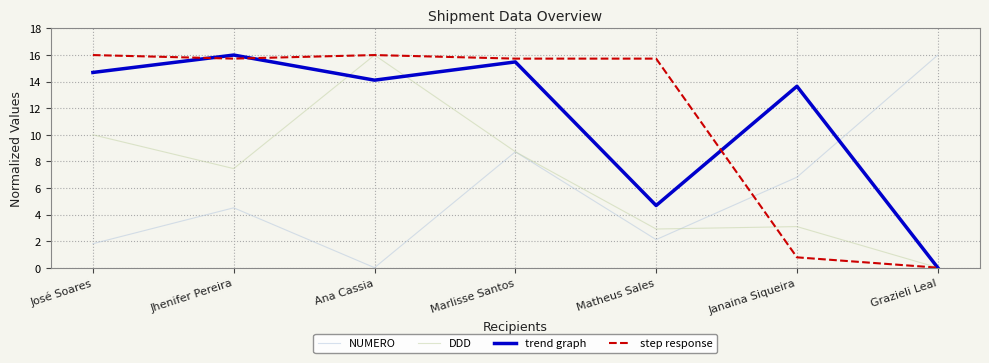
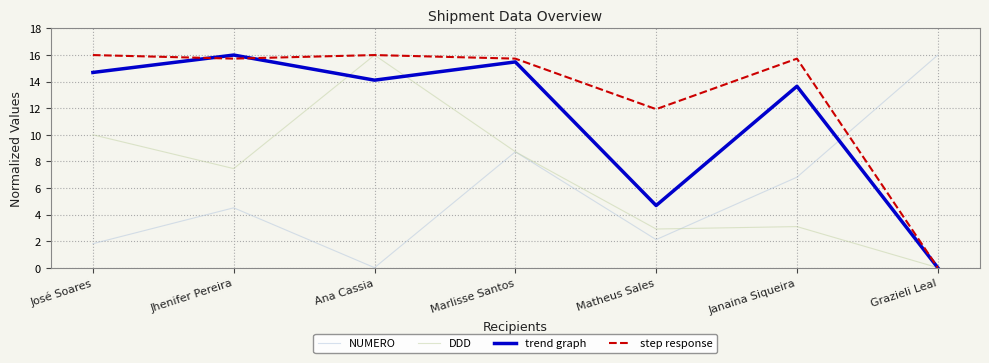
step response, Matheus Sales: 15.7 -> 11.9
step response, Janaina Siqueira: 0.8 -> 15.7
